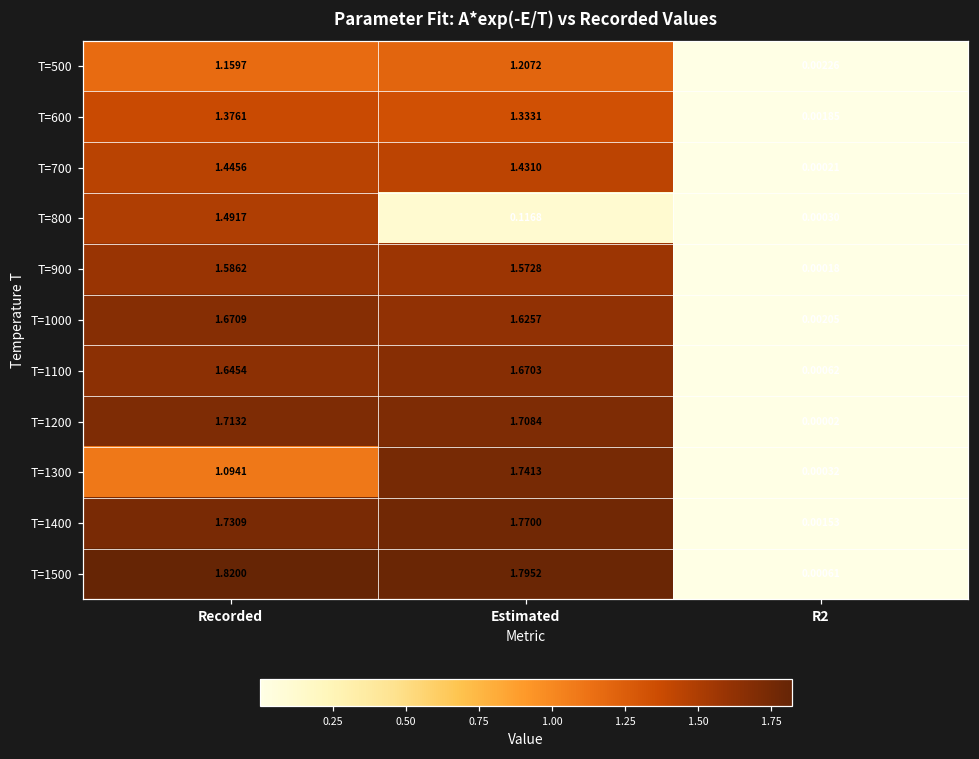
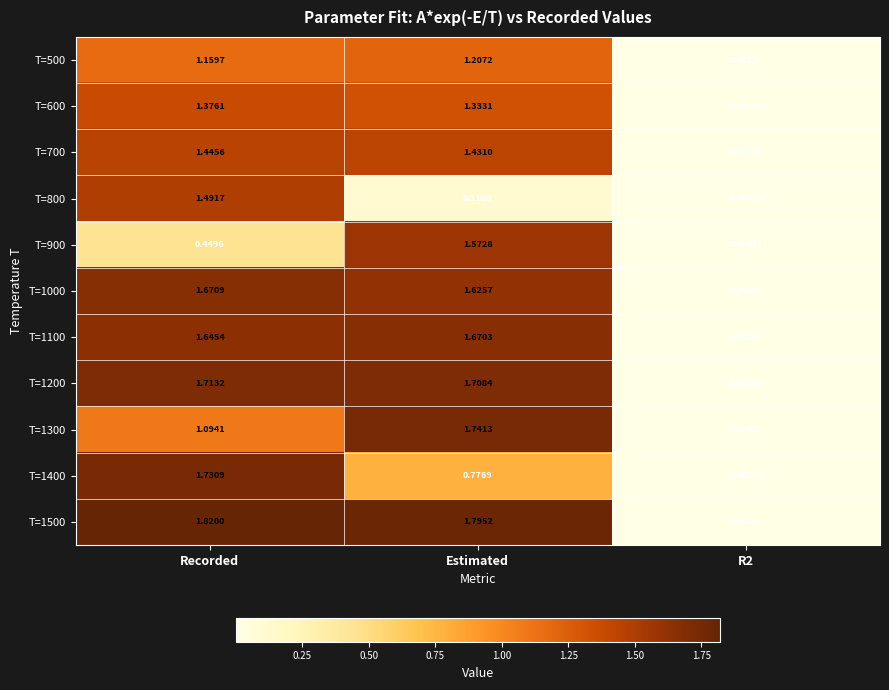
T=900, Recorded: 1.5862 -> 0.4496
T=1400, Estimated: 1.7700 -> 0.7769
